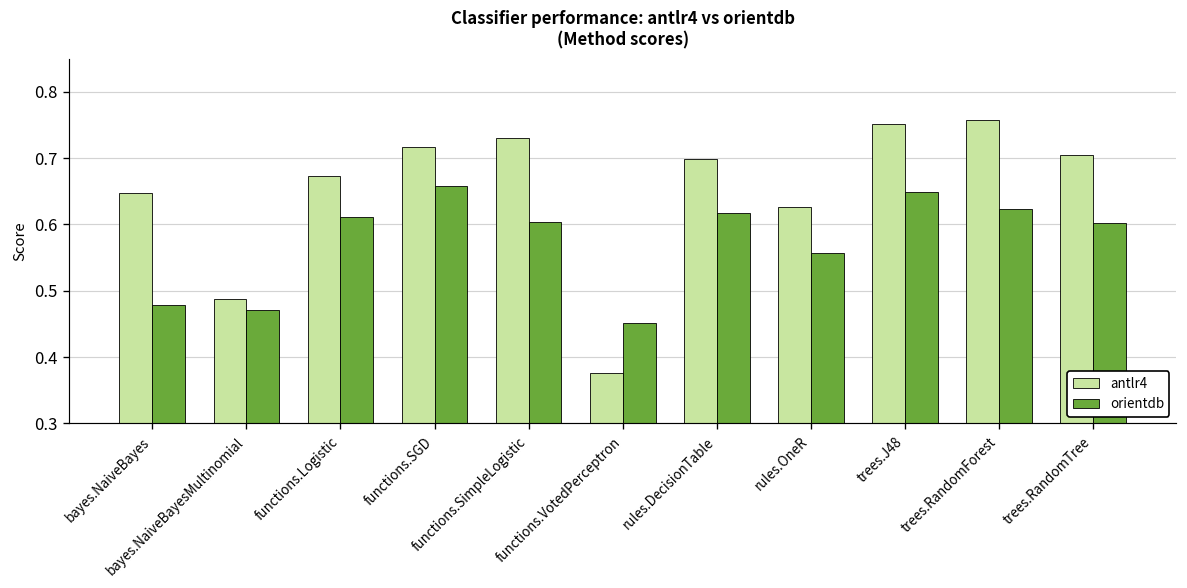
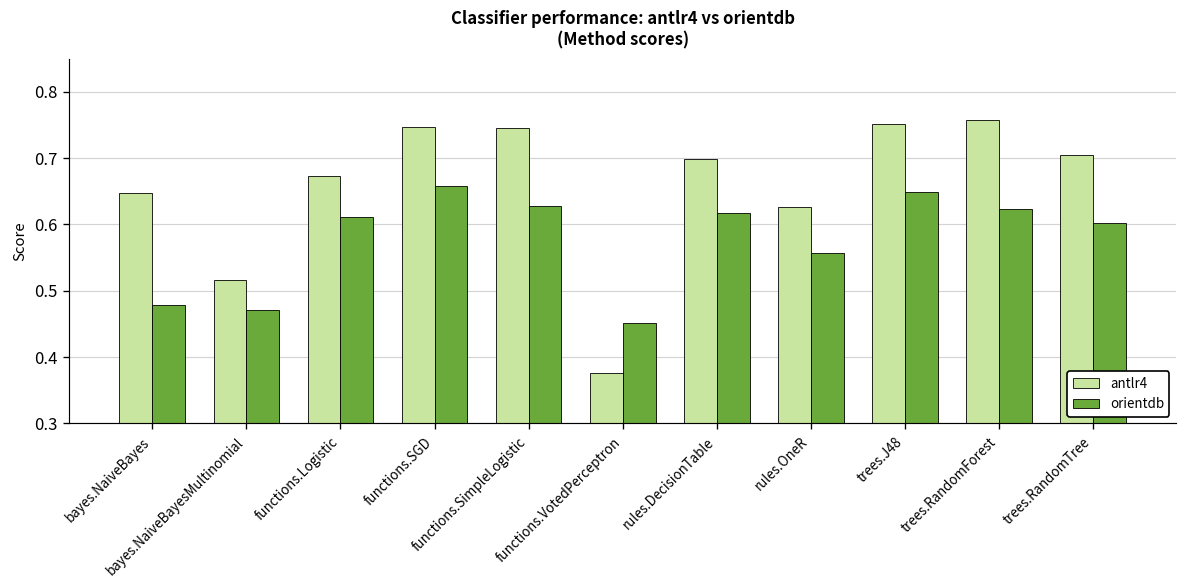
antlr4, bayes.NaiveBayesMultinomial: 0.49 -> 0.52
antlr4, functions.SGD: 0.72 -> 0.75
antlr4, functions.SimpleLogistic: 0.73 -> 0.75
orientdb, functions.SimpleLogistic: 0.60 -> 0.63
